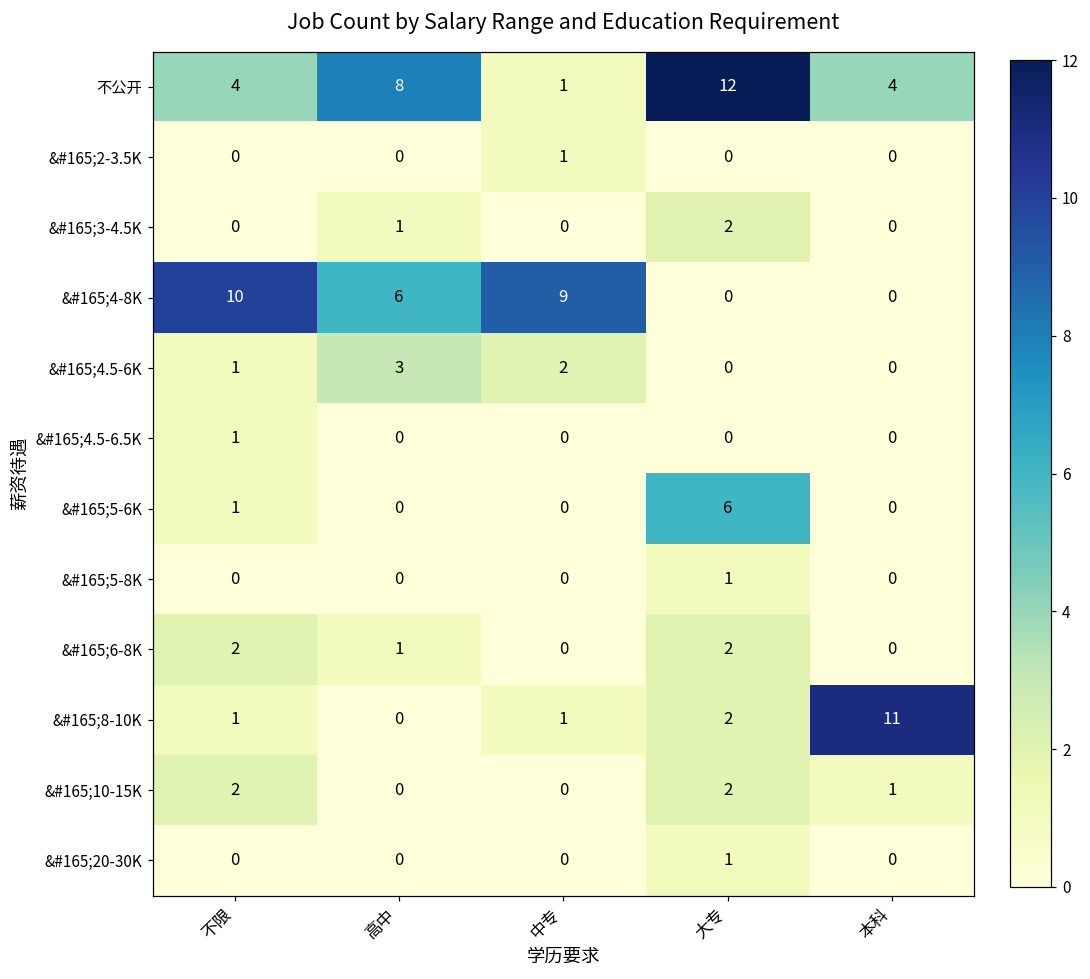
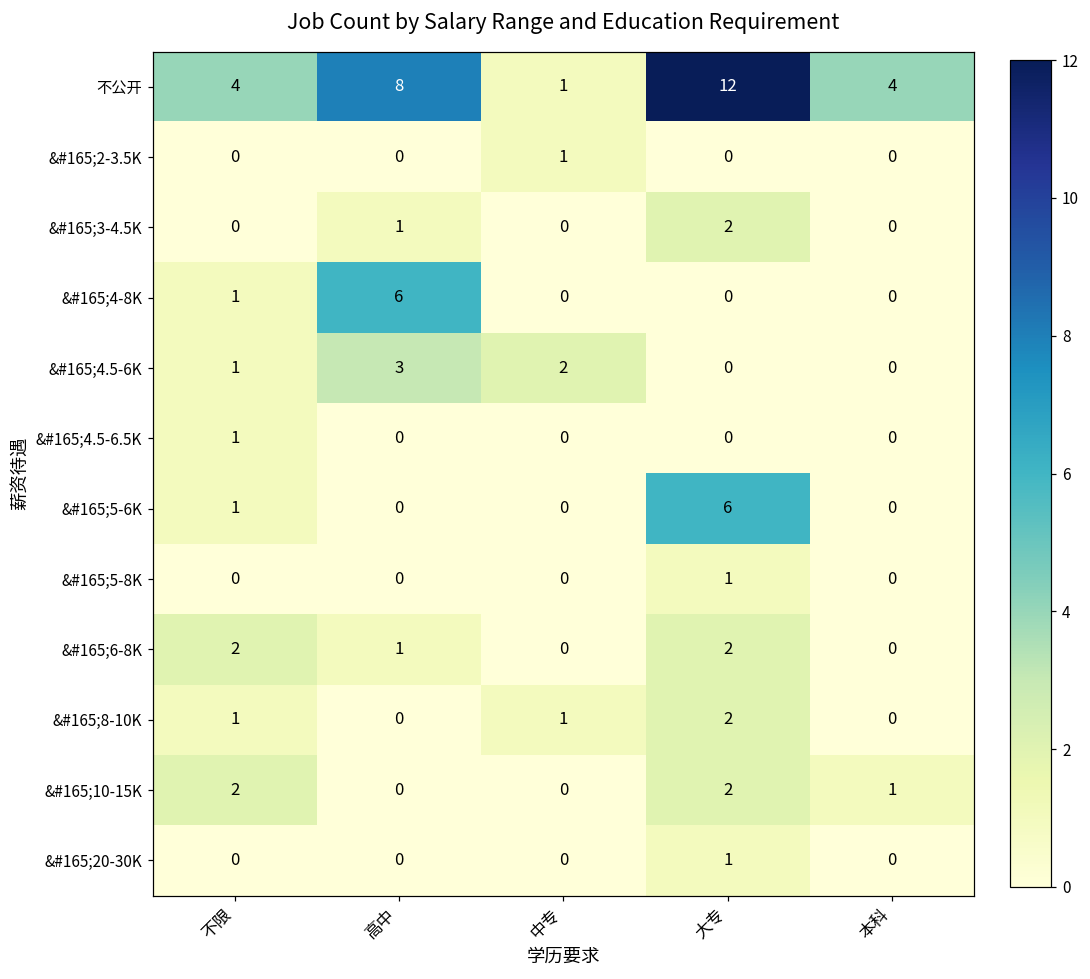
&#165;4-8K, 不限: 10 -> 1
&#165;4-8K, 中专: 9 -> 0
&#165;8-10K, 本科: 11 -> 0
